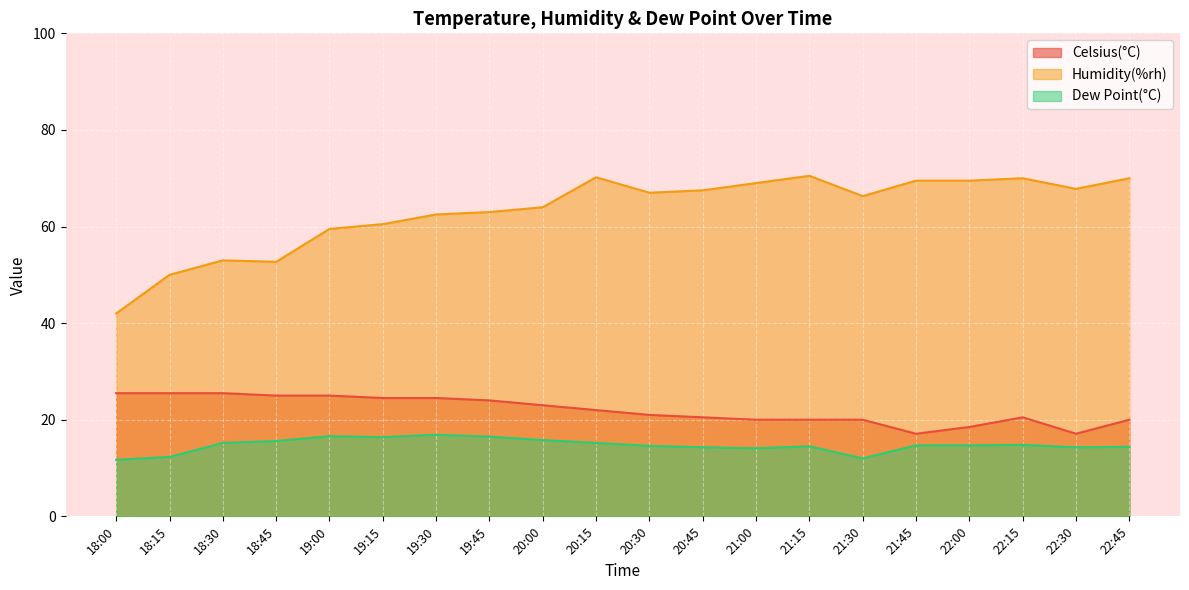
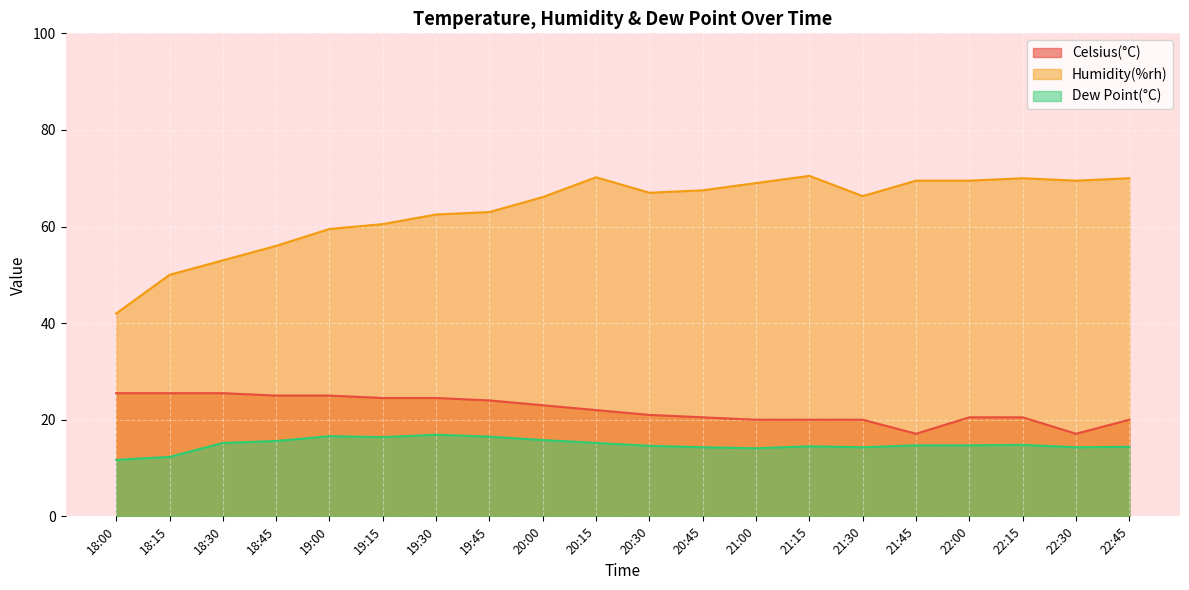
Humidity(%rh), 18:45: 53 -> 56
Humidity(%rh), 20:00: 64 -> 66
Dew Point(°C), 21:30: 12 -> 14
Celsius(°C), 22:00: 19 -> 21
Humidity(%rh), 22:30: 68 -> 70
